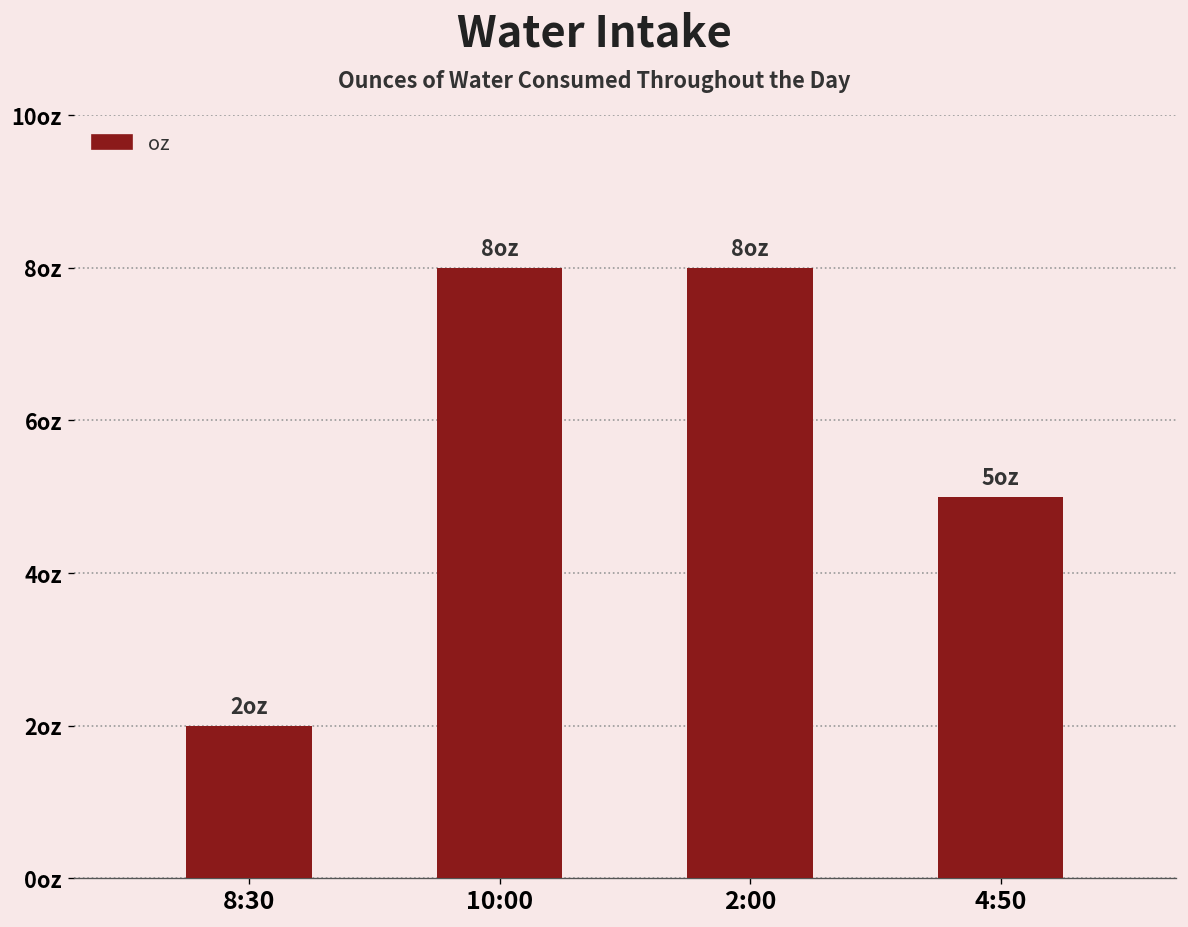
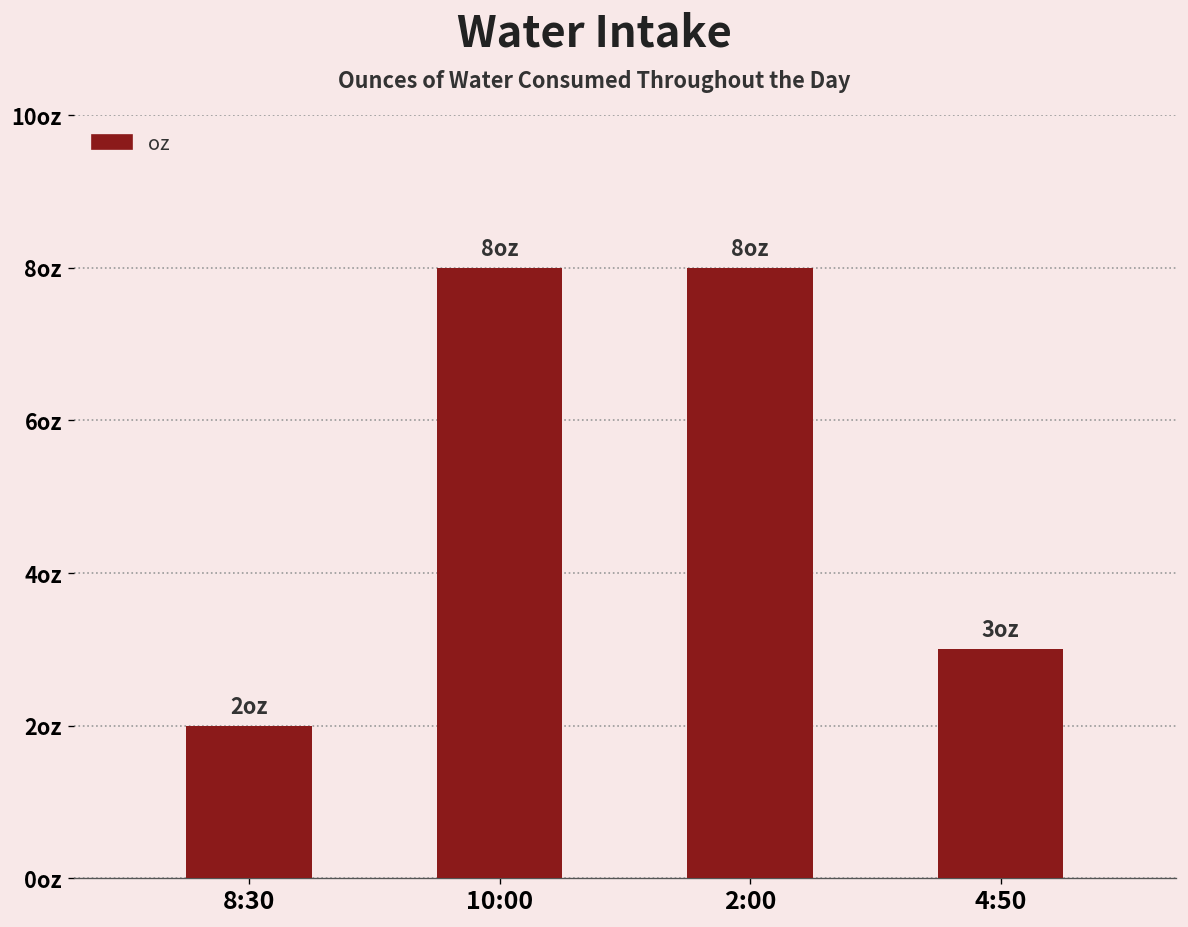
4:50: 5 -> 3
